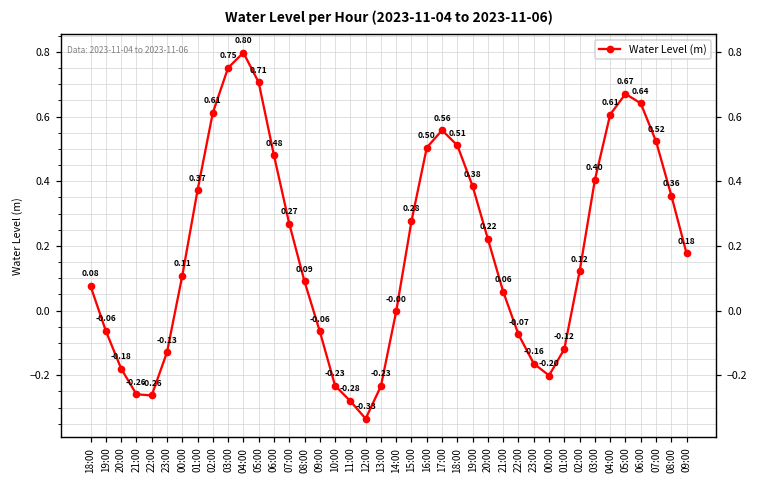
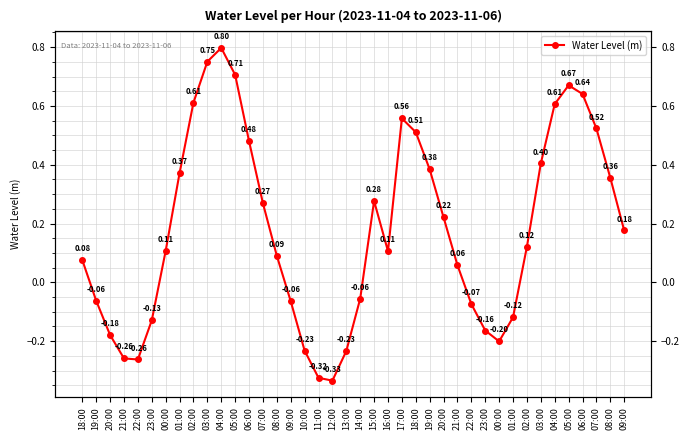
11:00: -0.28 -> -0.32
14:00: -0.00 -> -0.06
16:00: 0.50 -> 0.11
